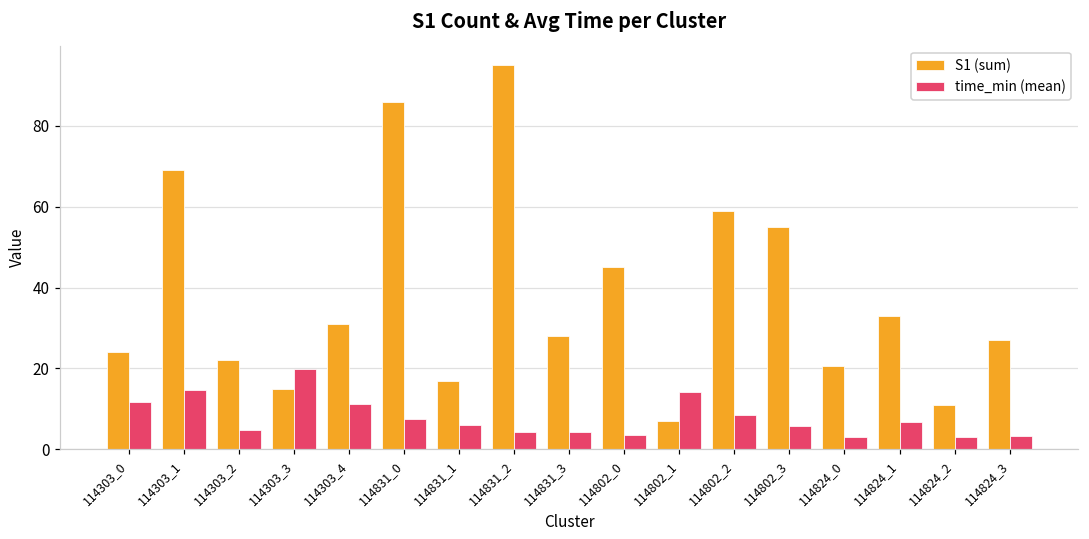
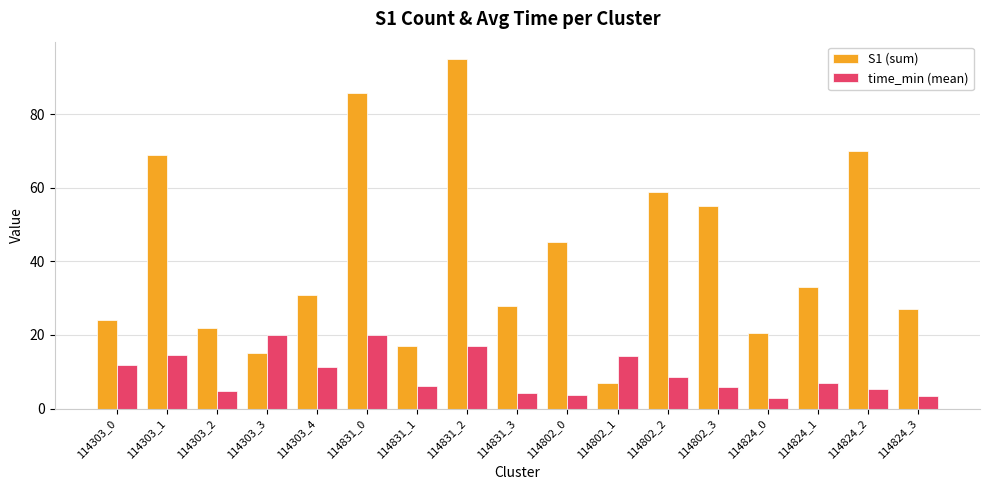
time_min (mean), 114831_0: 8 -> 20
time_min (mean), 114831_2: 4 -> 17
S1 (sum), 114824_2: 11 -> 70
time_min (mean), 114824_2: 3 -> 5
